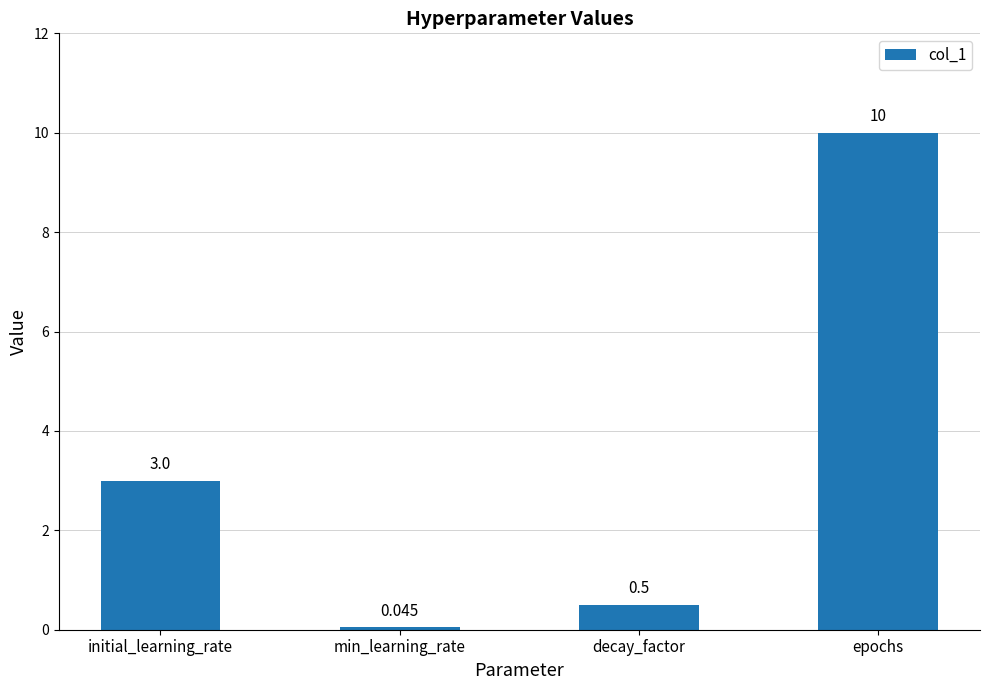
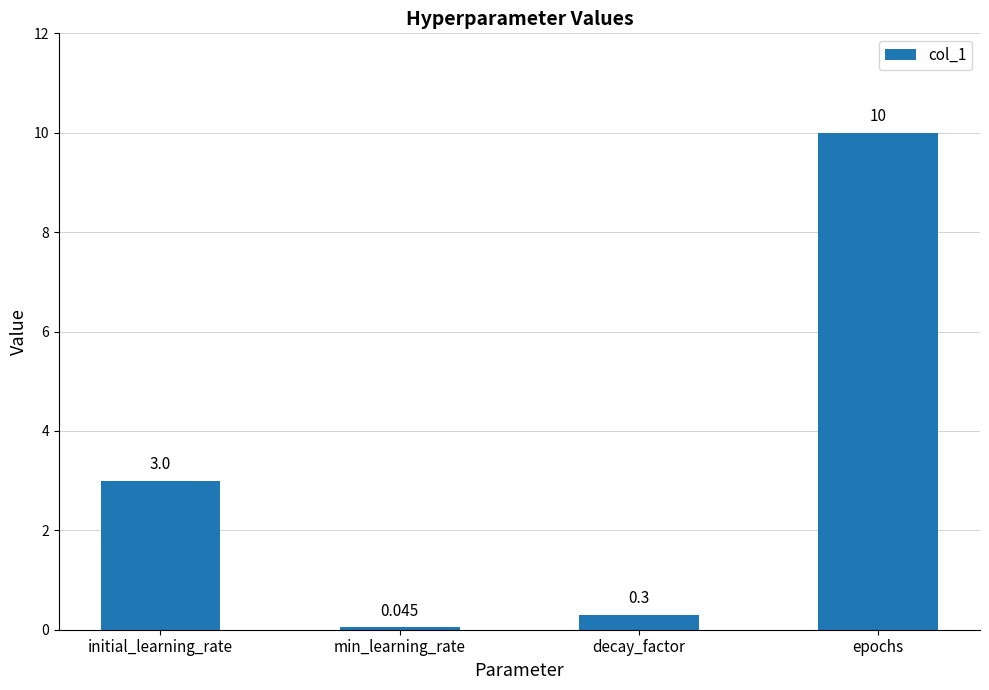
decay_factor: 0.5 -> 0.3
